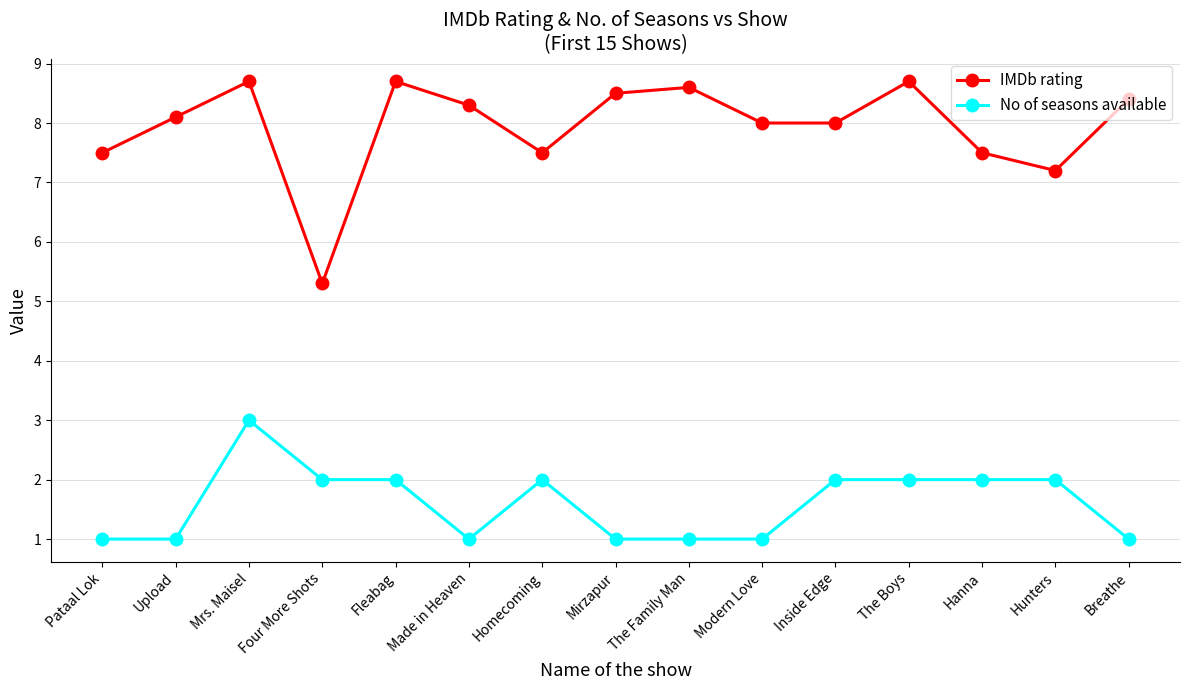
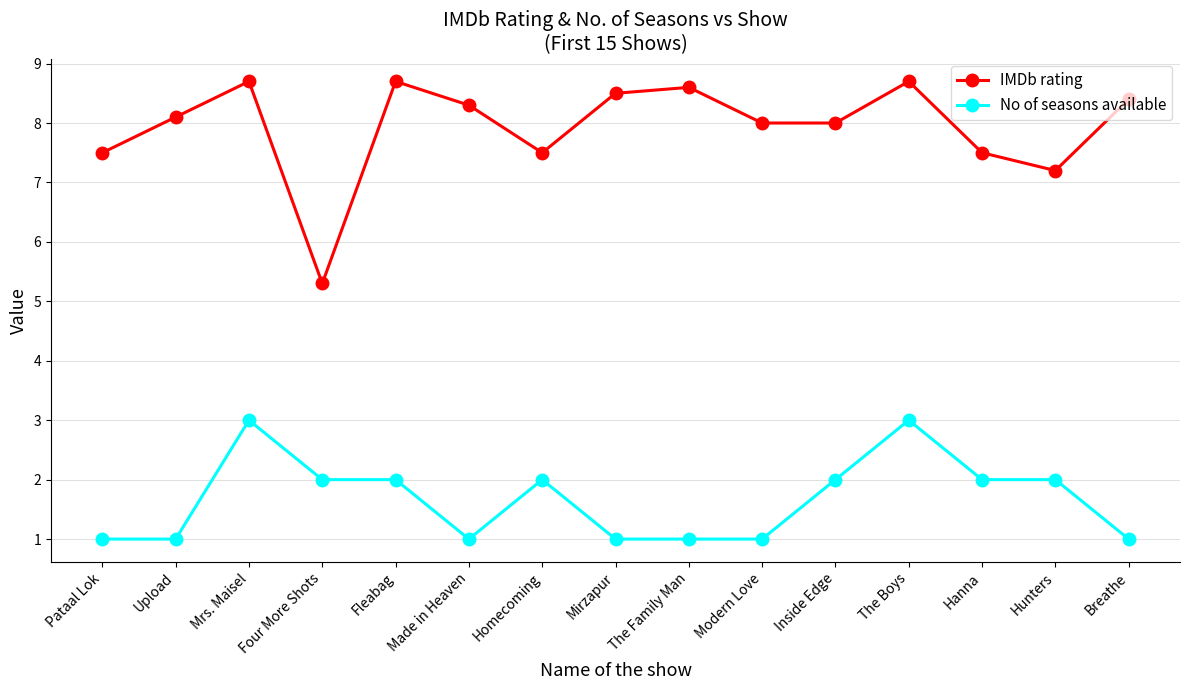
No of seasons available, The Boys: 2 -> 3
